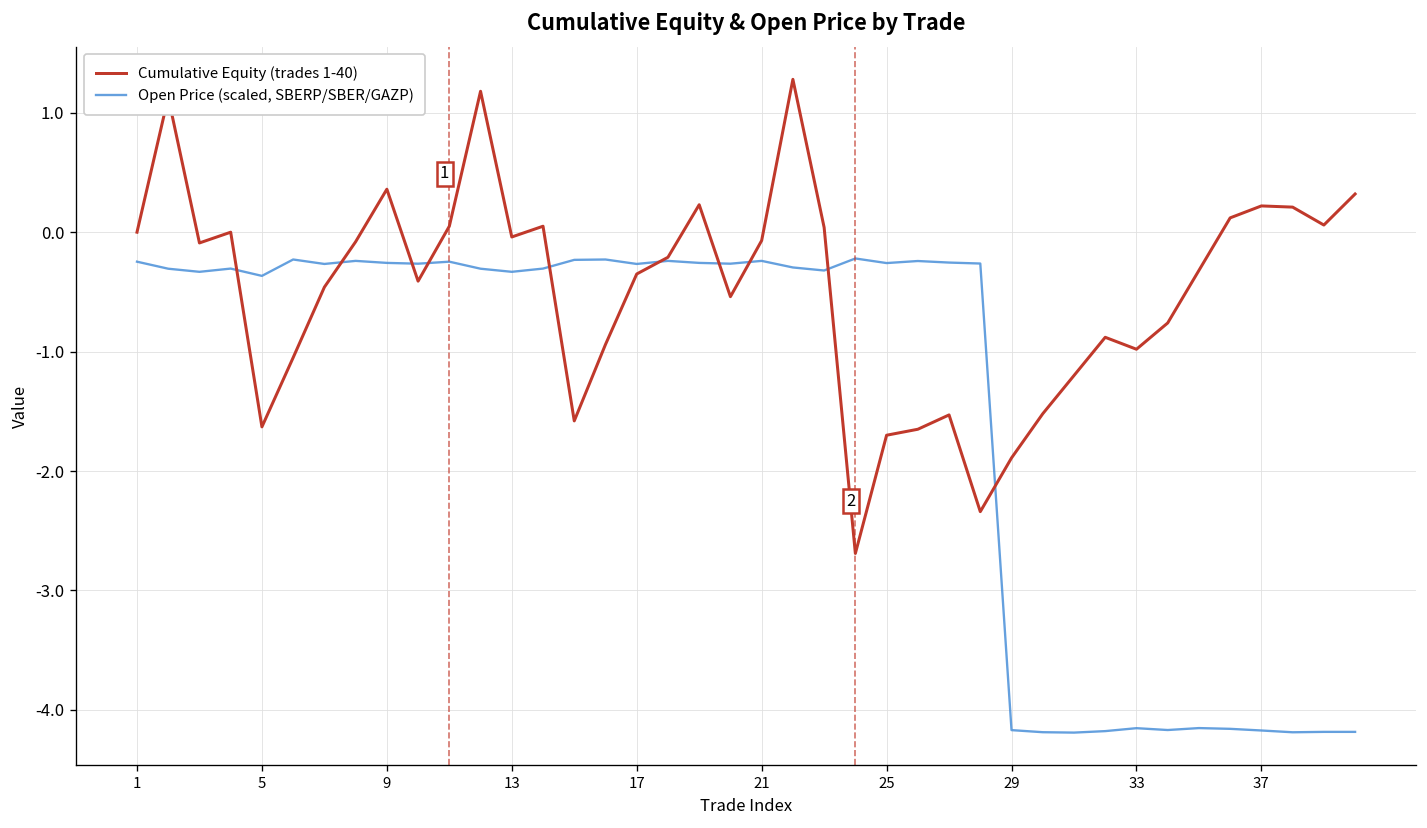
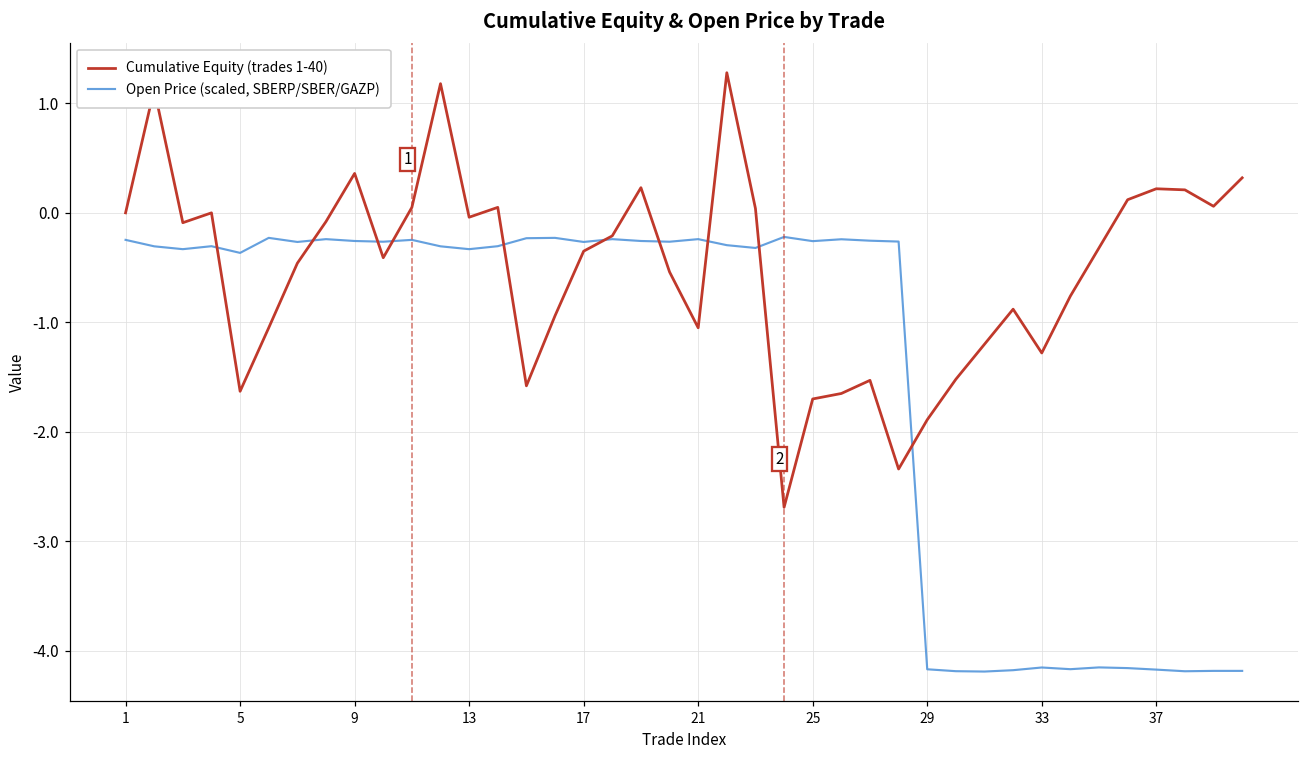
Cumulative Equity (trades 1-40), 21: -0.1 -> -1.1
Cumulative Equity (trades 1-40), 33: -1.0 -> -1.3
